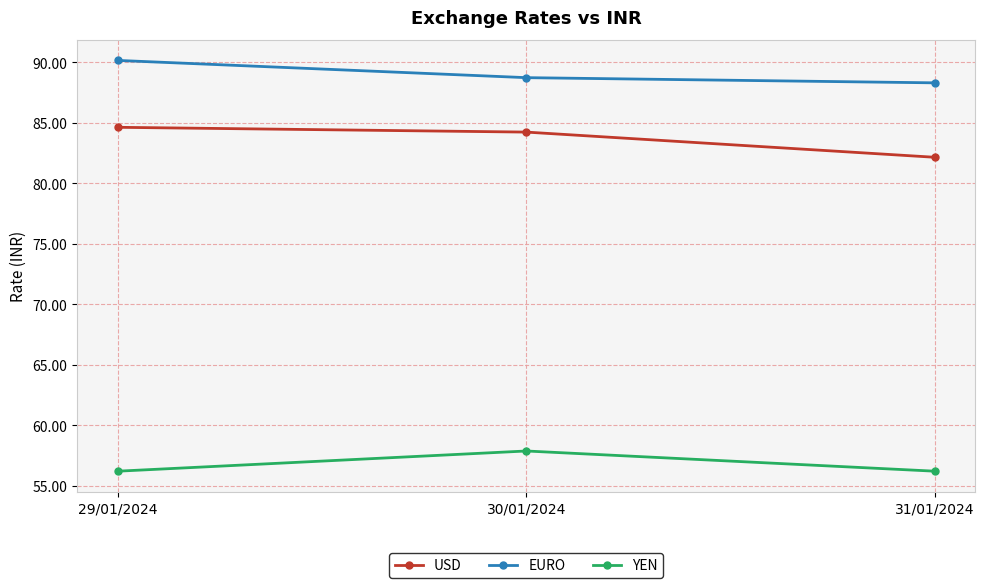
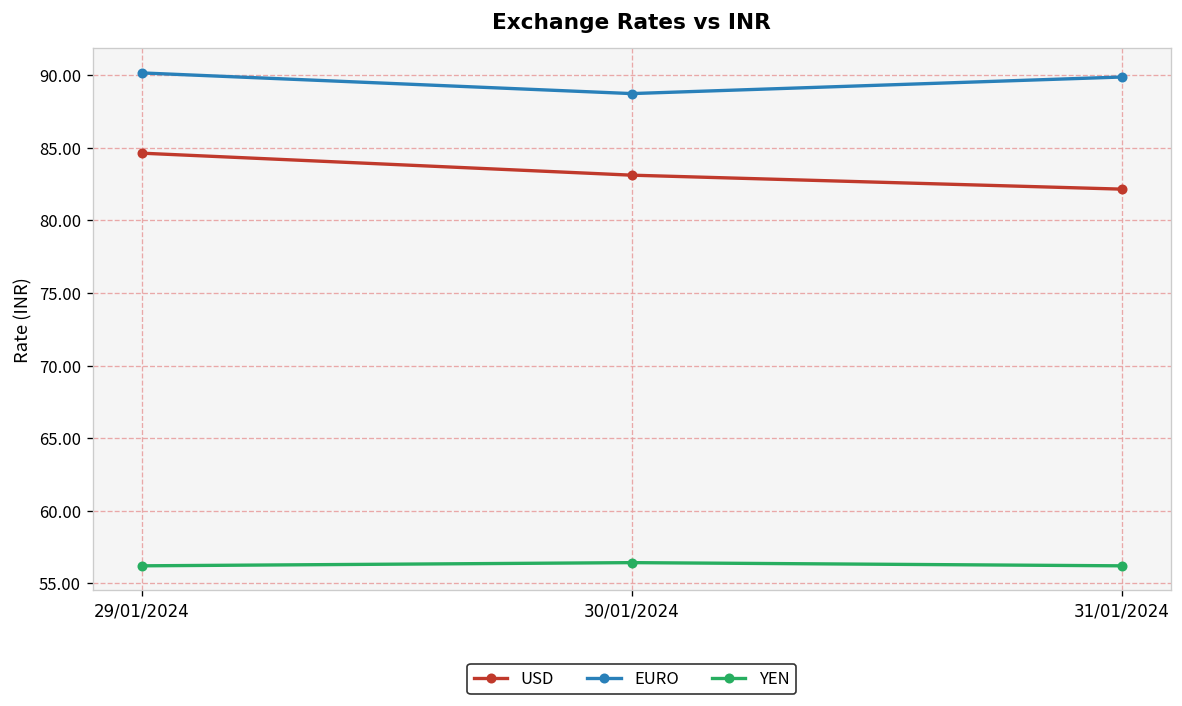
USD, 30/01/2024: 84.2 -> 83.1
YEN, 30/01/2024: 57.9 -> 56.4
EURO, 31/01/2024: 88.3 -> 89.9
